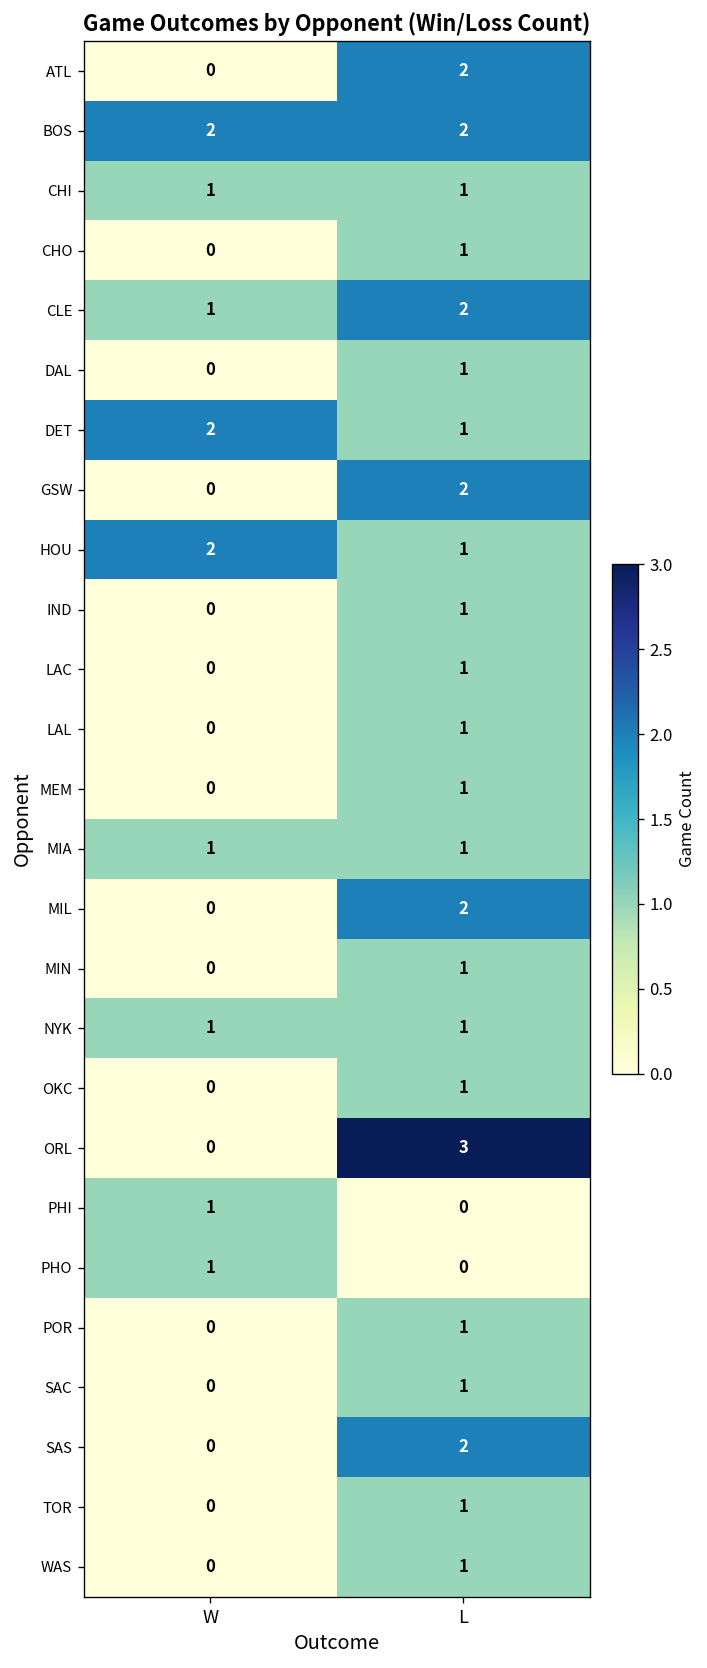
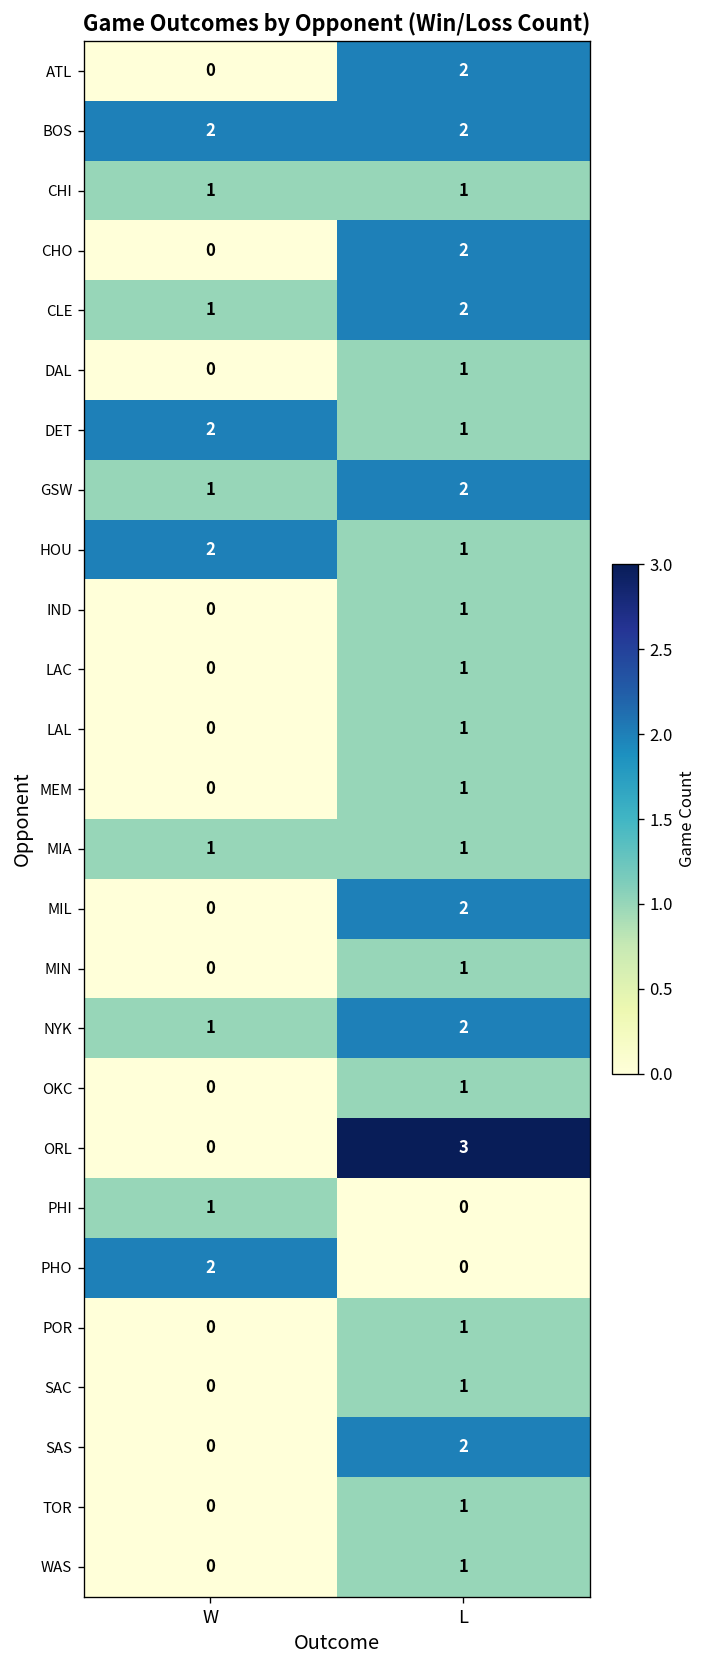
CHO, L: 1 -> 2
GSW, W: 0 -> 1
NYK, L: 1 -> 2
PHO, W: 1 -> 2
